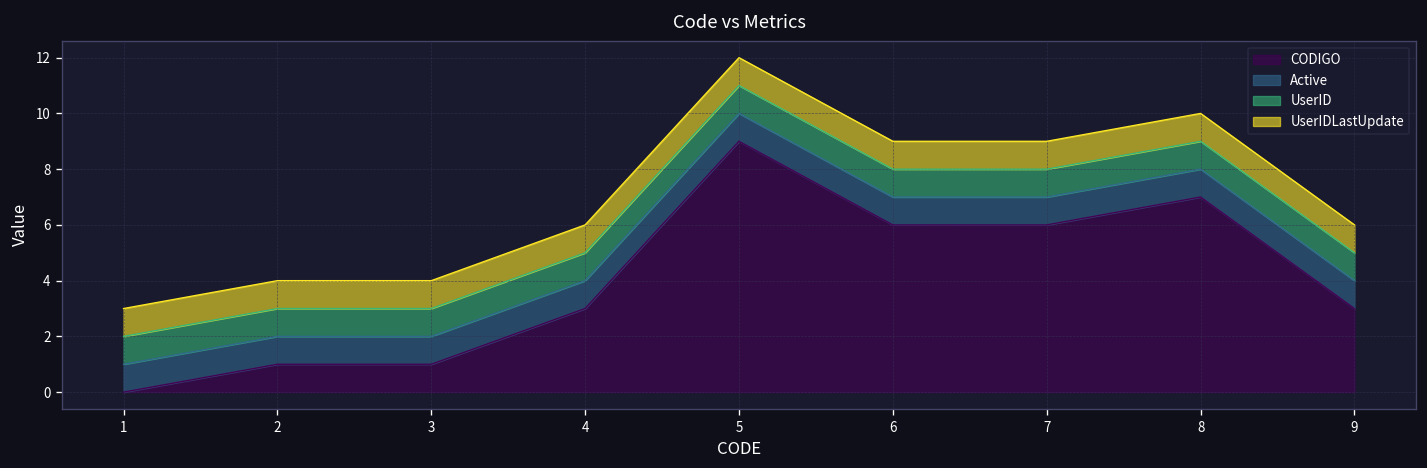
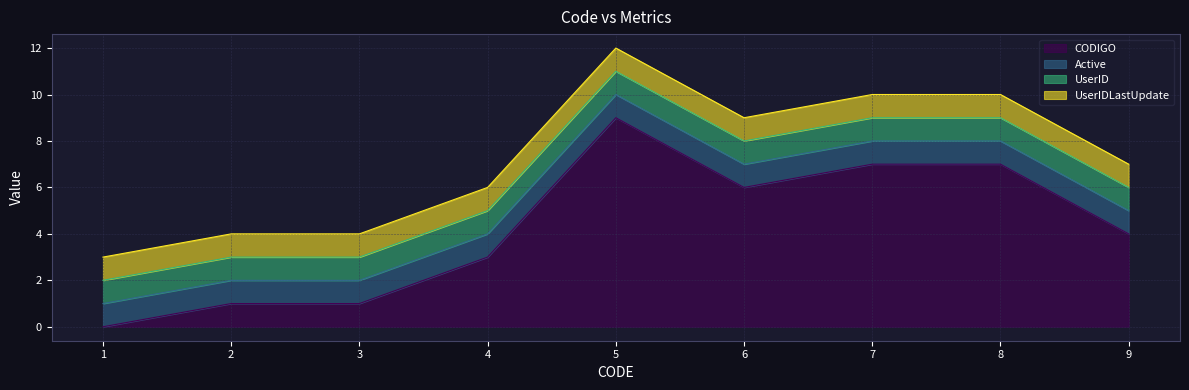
CODIGO, 7: 6 -> 7
CODIGO, 9: 3 -> 4
